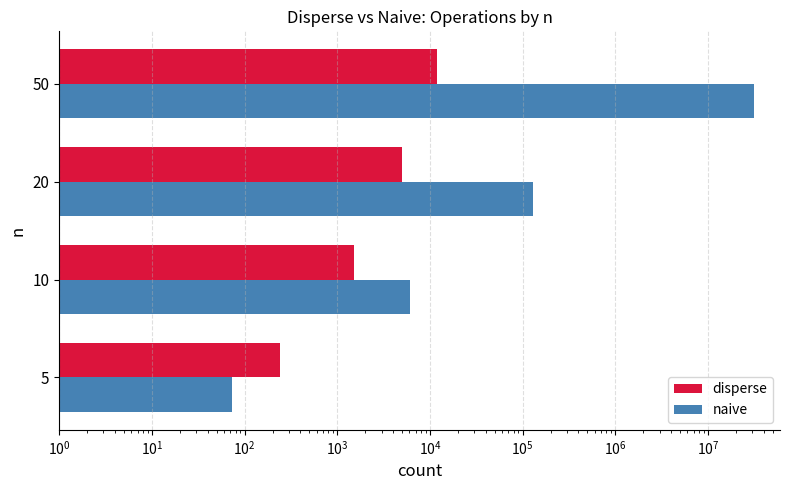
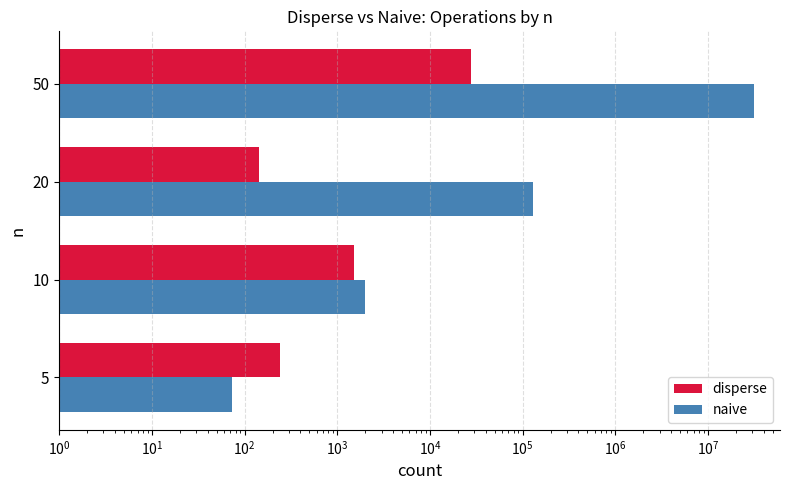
disperse, 50: 12000 -> 28000
disperse, 20: 5000 -> 140
naive, 10: 6000 -> 2000
